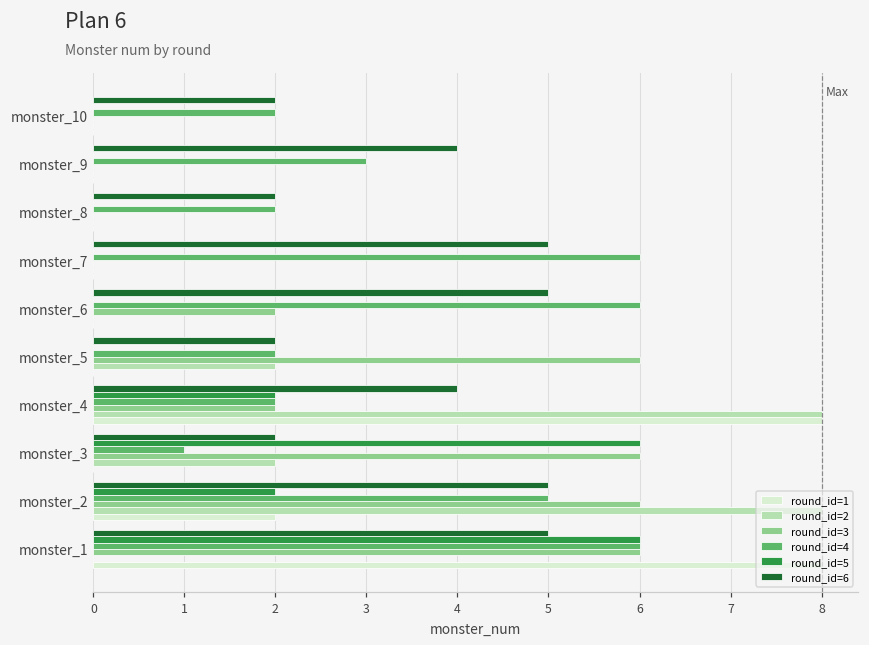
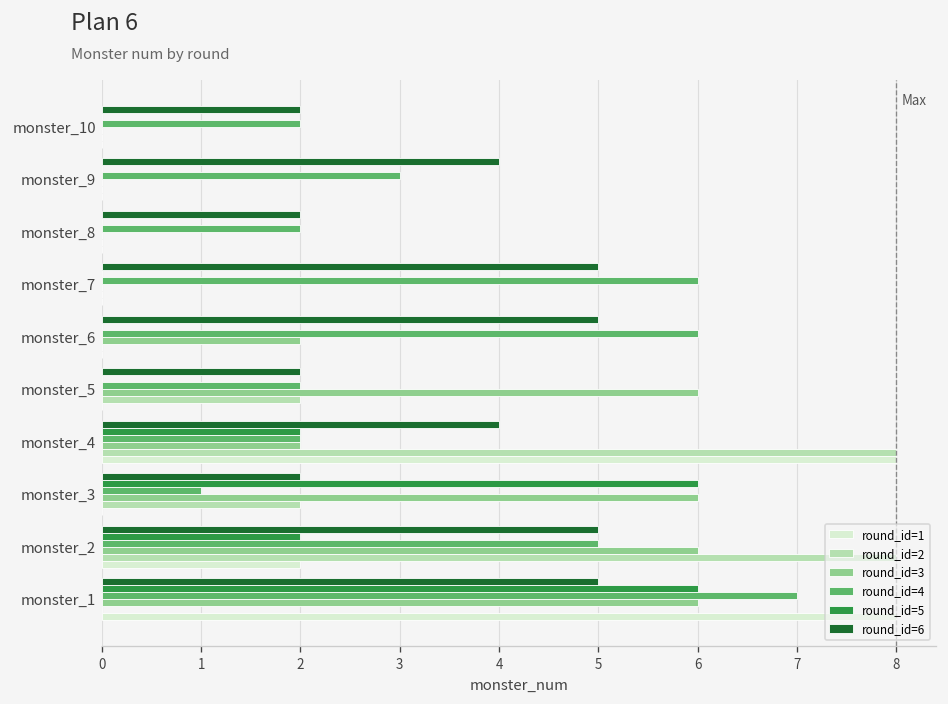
round_id=4, monster_1: 6 -> 7
